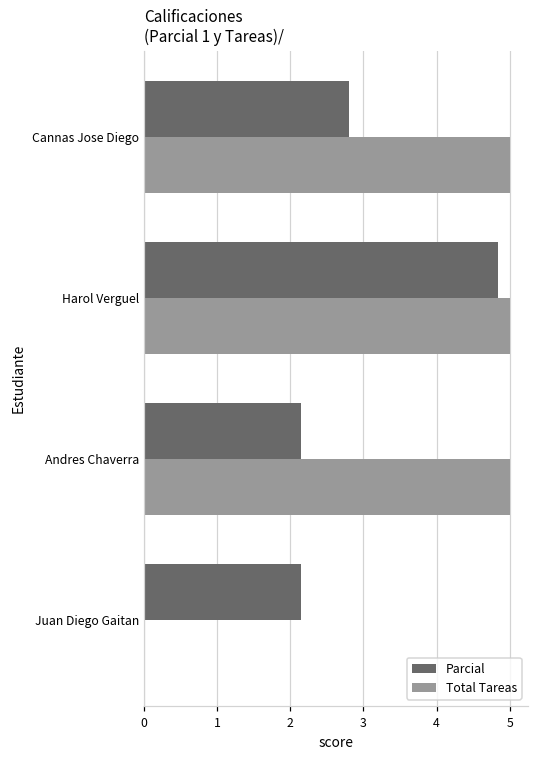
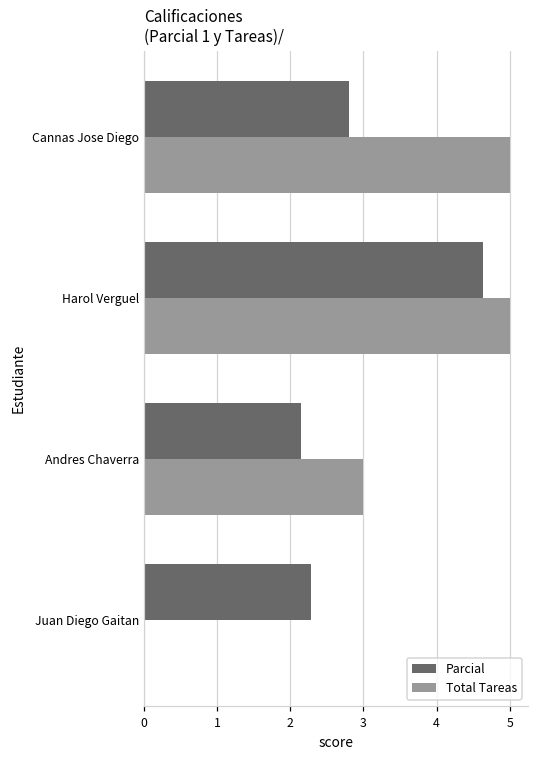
Parcial, Harol Verguel: 4.8 -> 4.6
Total Tareas, Andres Chaverra: 5 -> 3
Parcial, Juan Diego Gaitan: 2.2 -> 2.3
